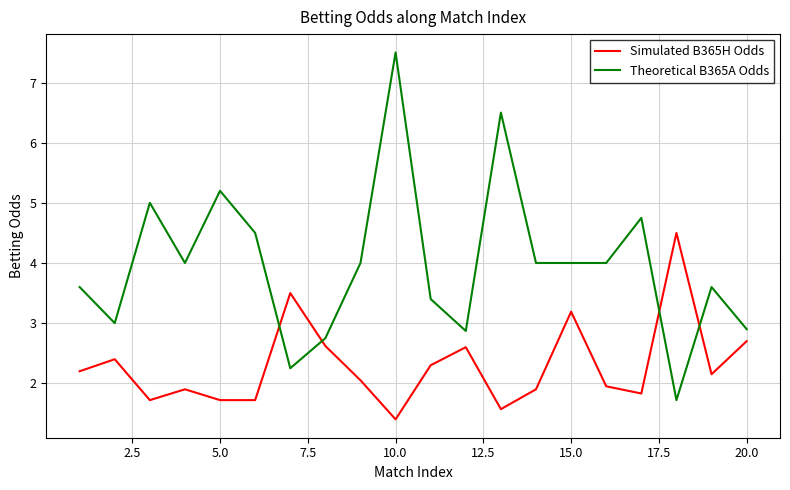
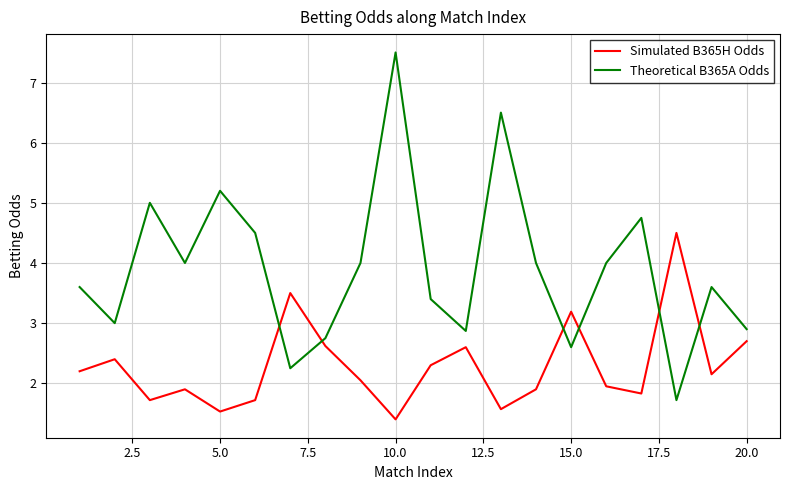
Simulated B365H Odds, 5.0: 1.7 -> 1.5
Theoretical B365A Odds, 15.0: 4.0 -> 2.6
